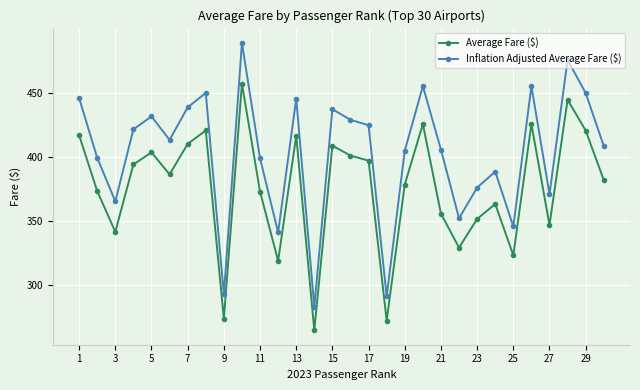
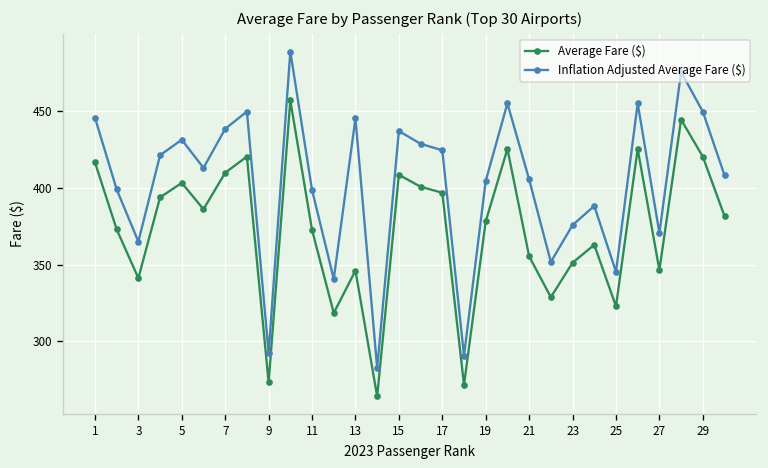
Average Fare ($), 13: 416 -> 346
